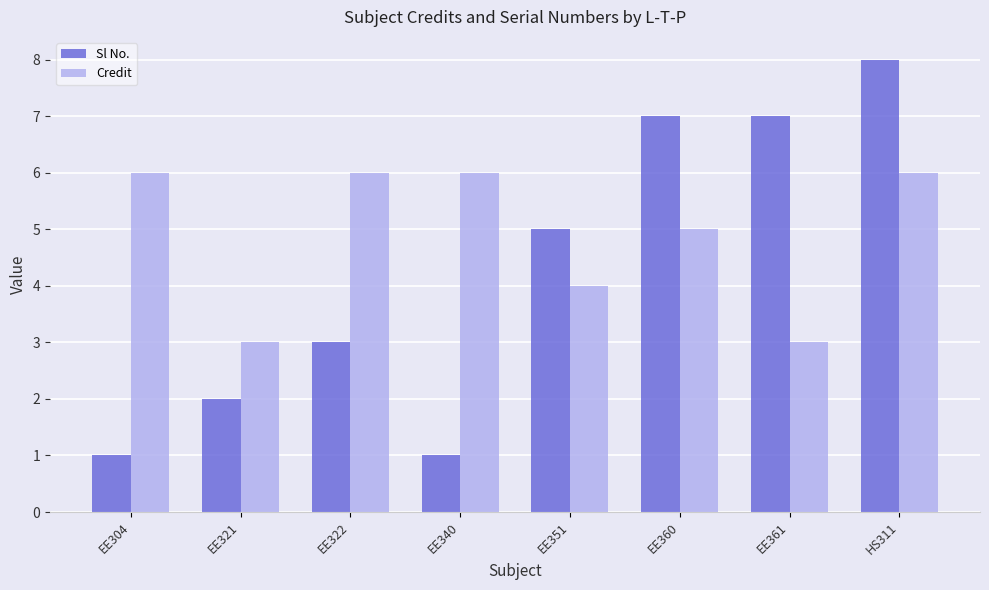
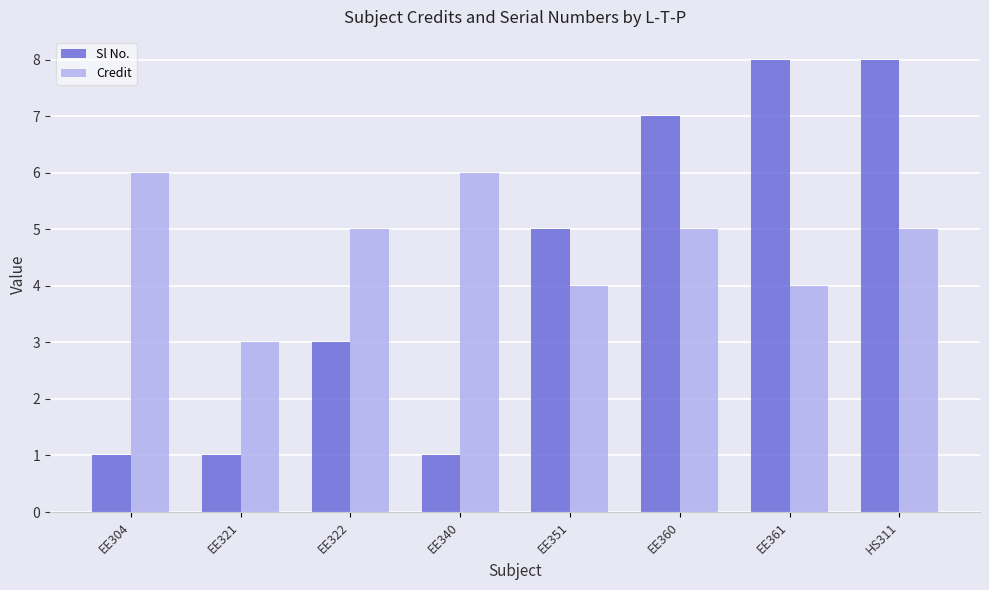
Sl No., EE321: 2 -> 1
Credit, EE322: 6 -> 5
Sl No., EE361: 7 -> 8
Credit, EE361: 3 -> 4
Credit, HS311: 6 -> 5
